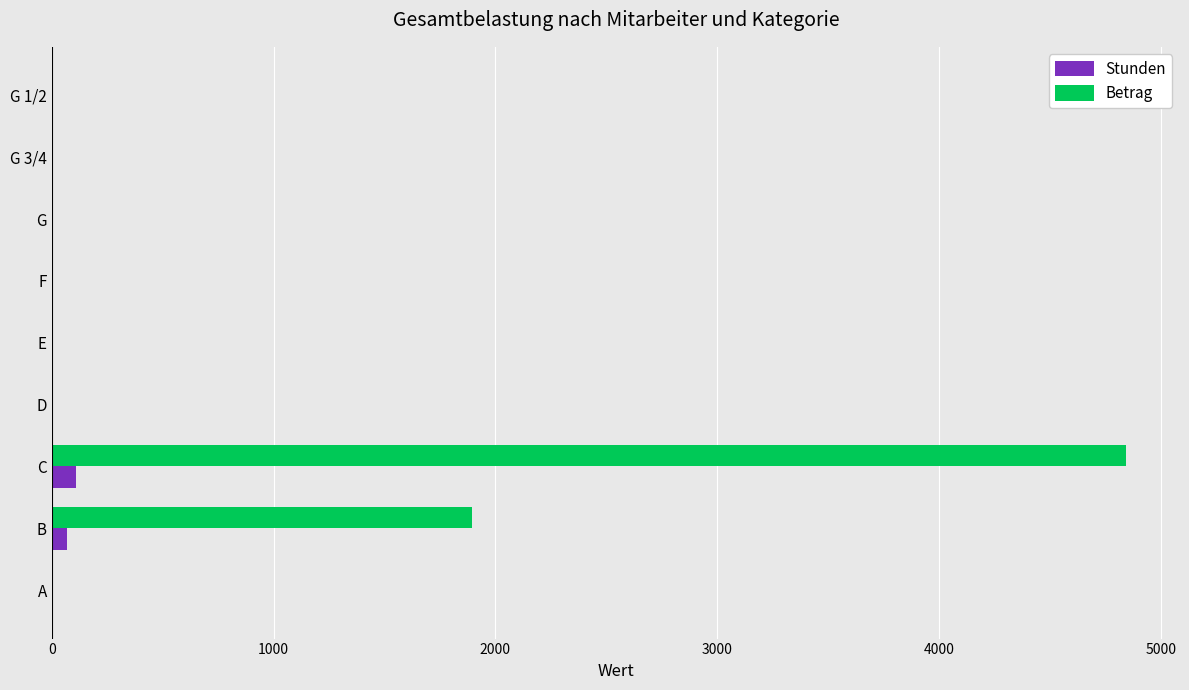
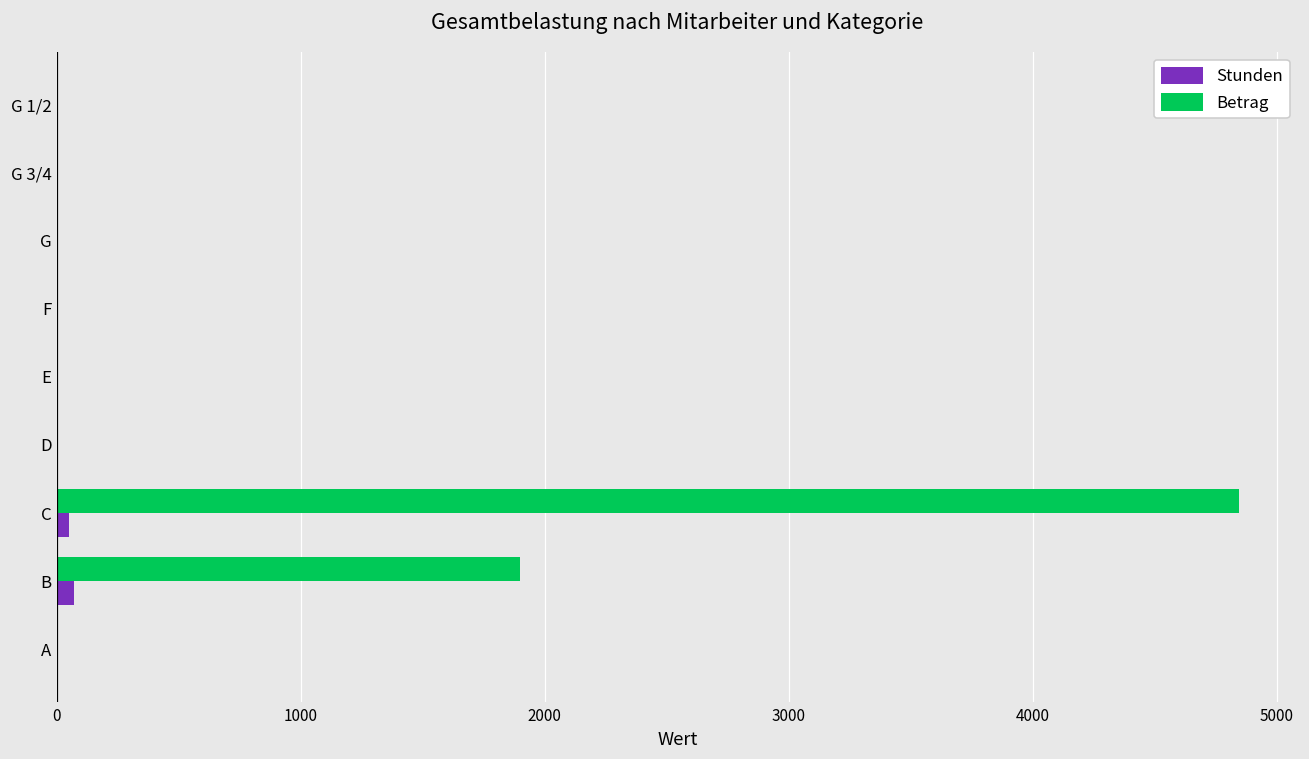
Stunden, C: 110 -> 50
